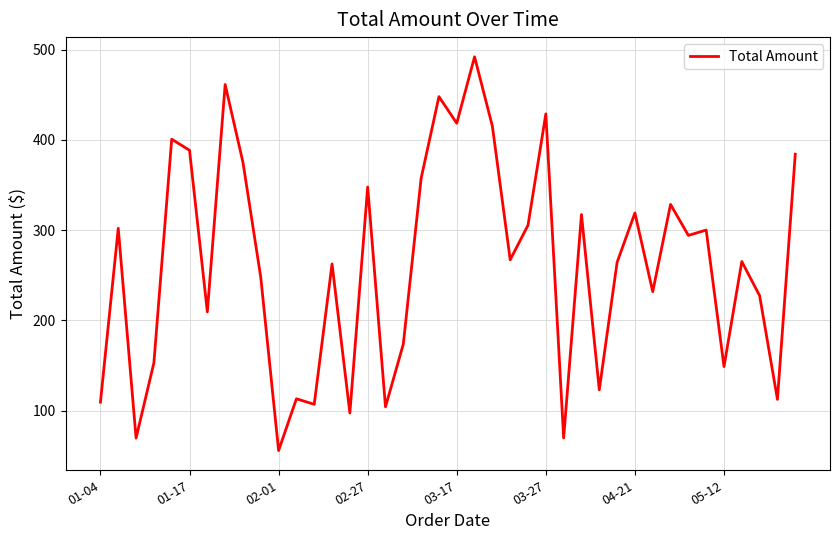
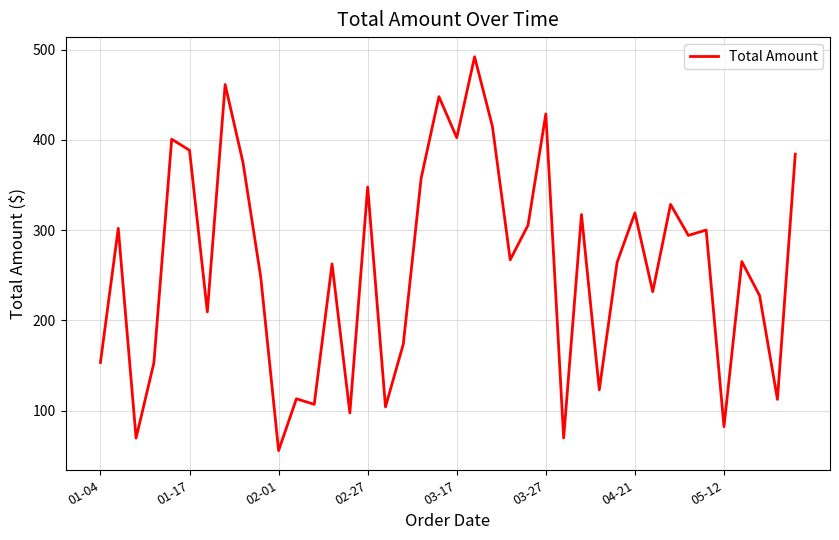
01-04: 110 -> 150
03-17: 420 -> 400
05-12: 150 -> 80
